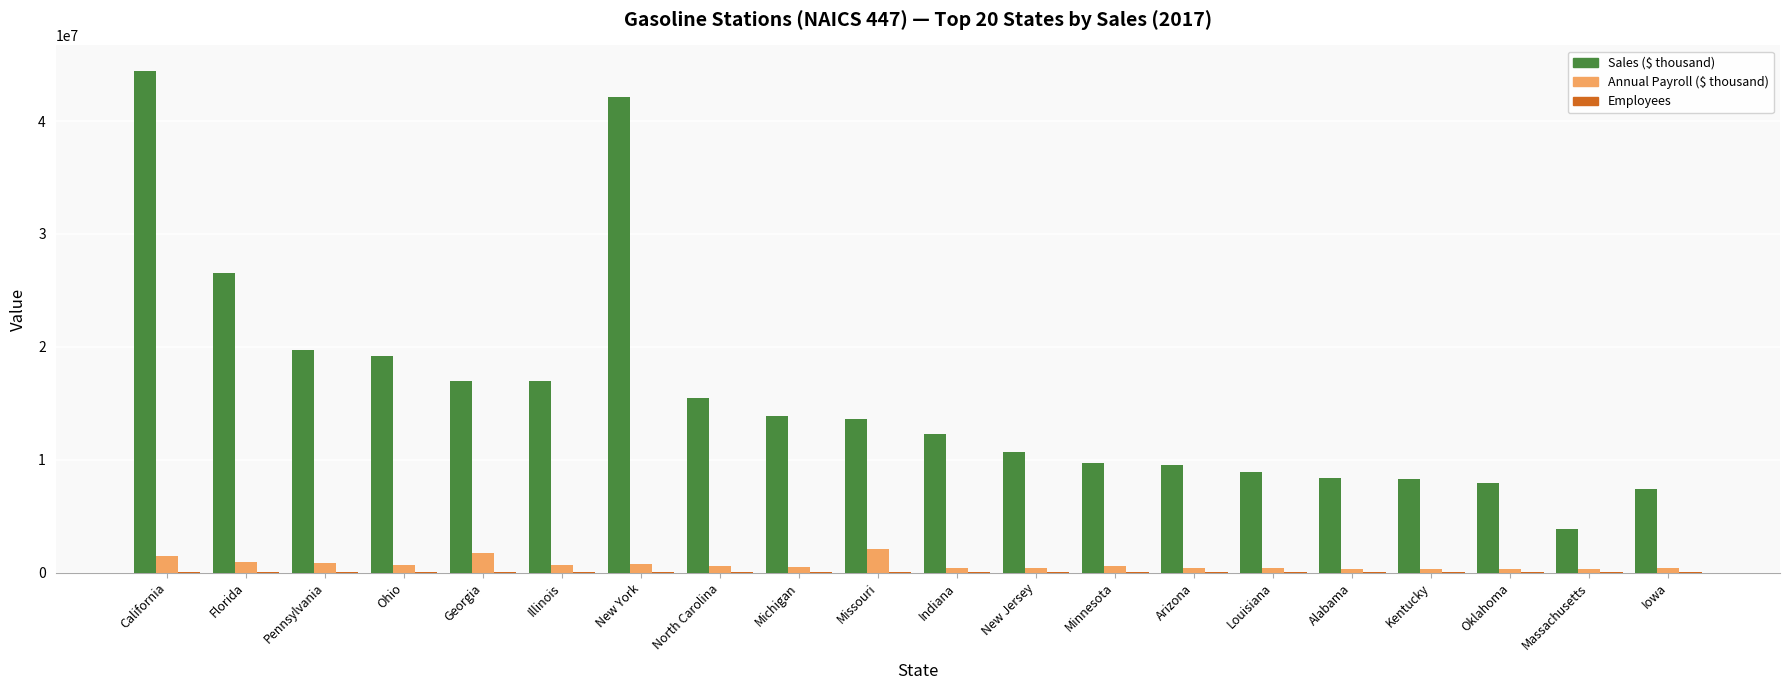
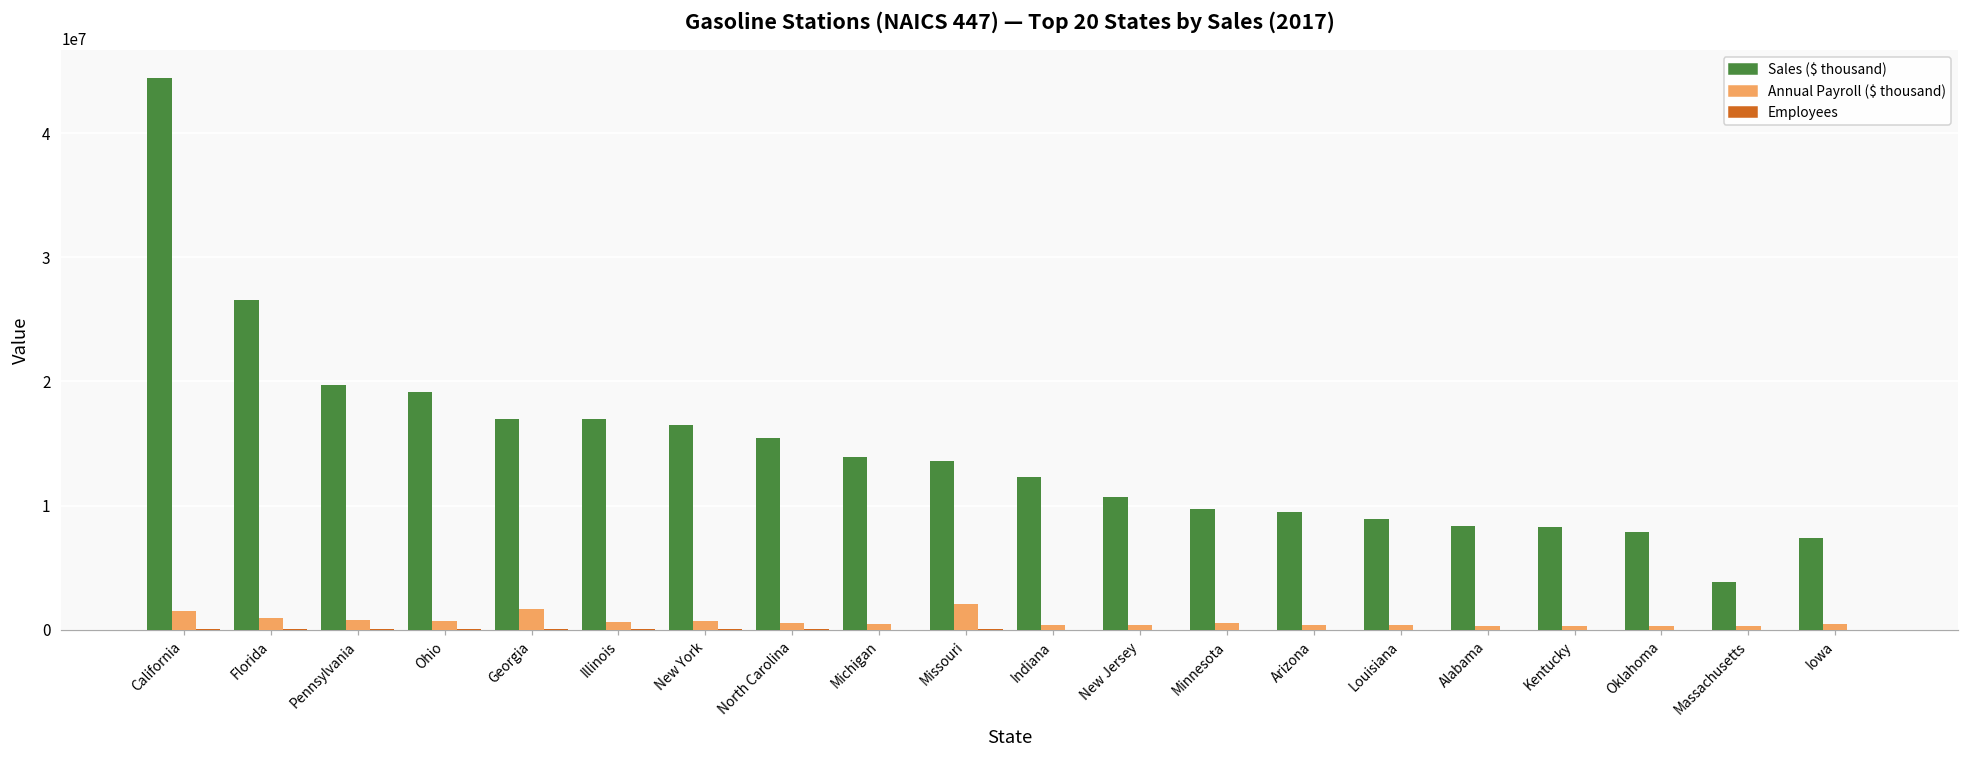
Sales ($ thousand), New York: 42100000 -> 16500000
